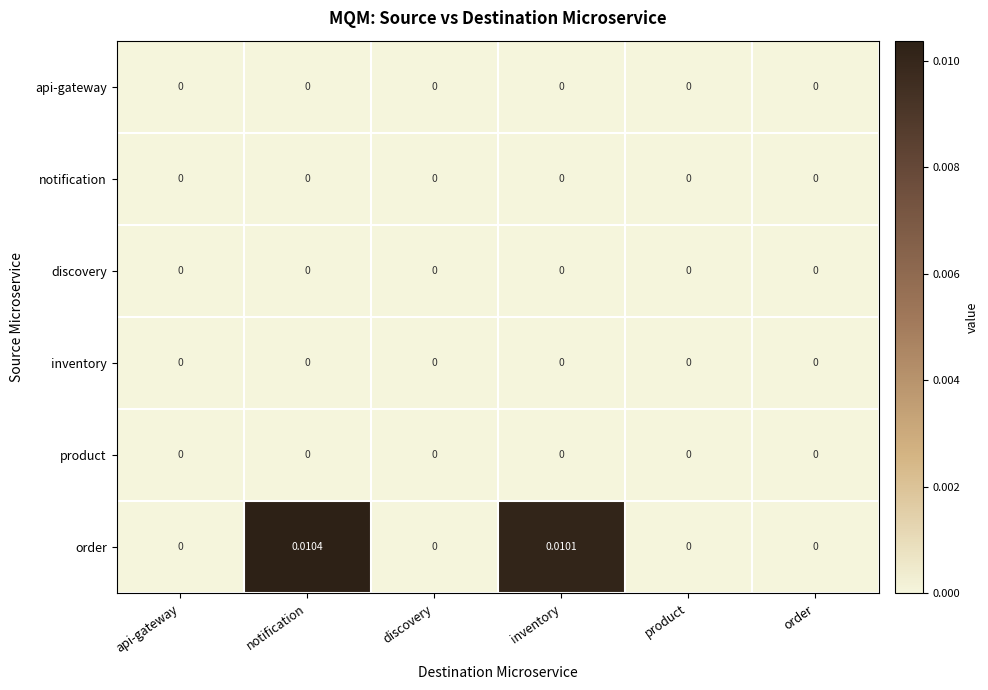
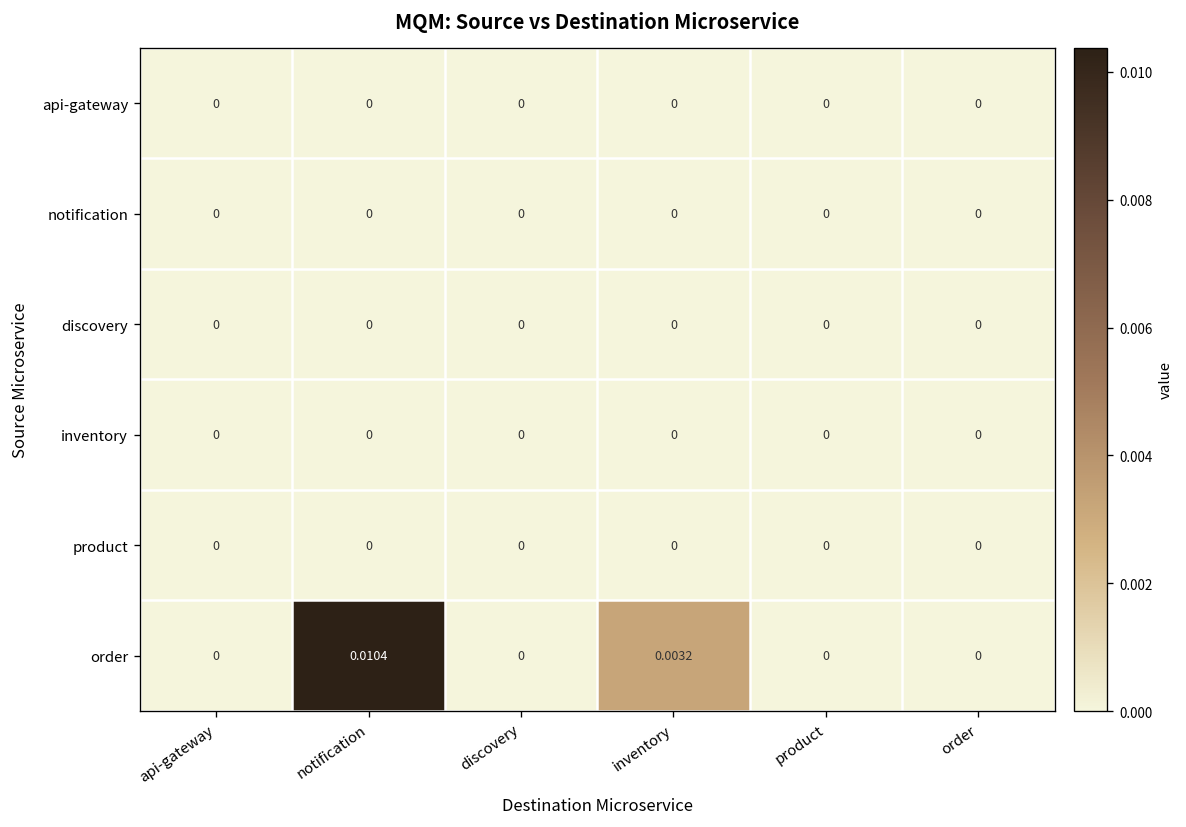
order, inventory: 0.0101 -> 0.0032
